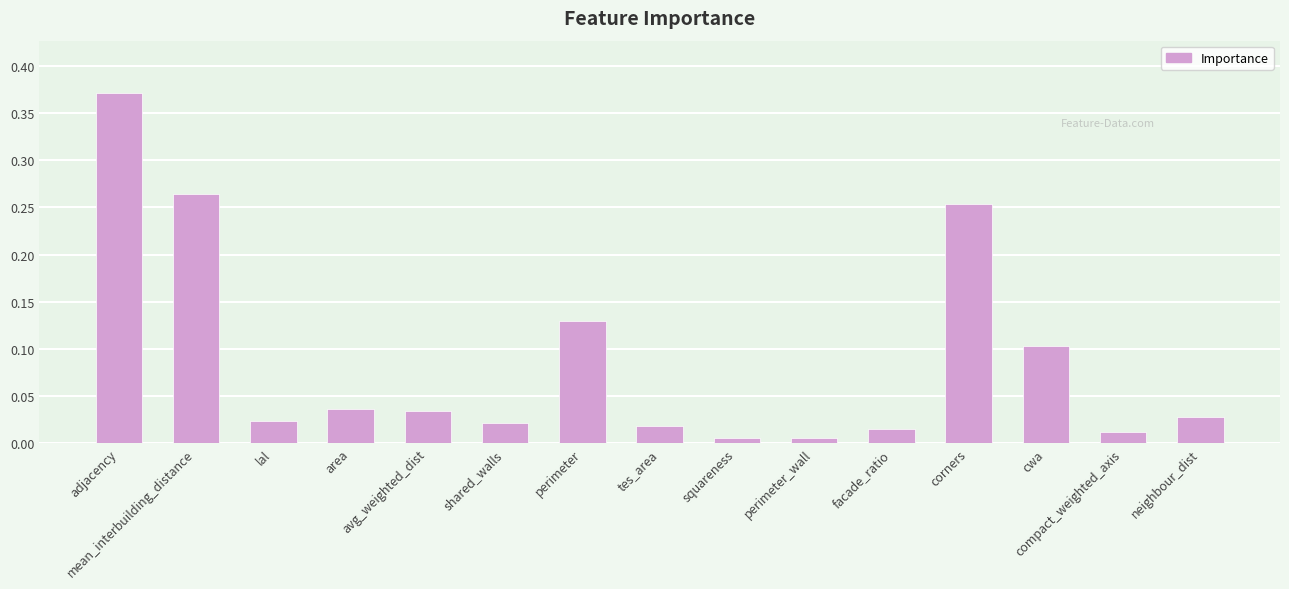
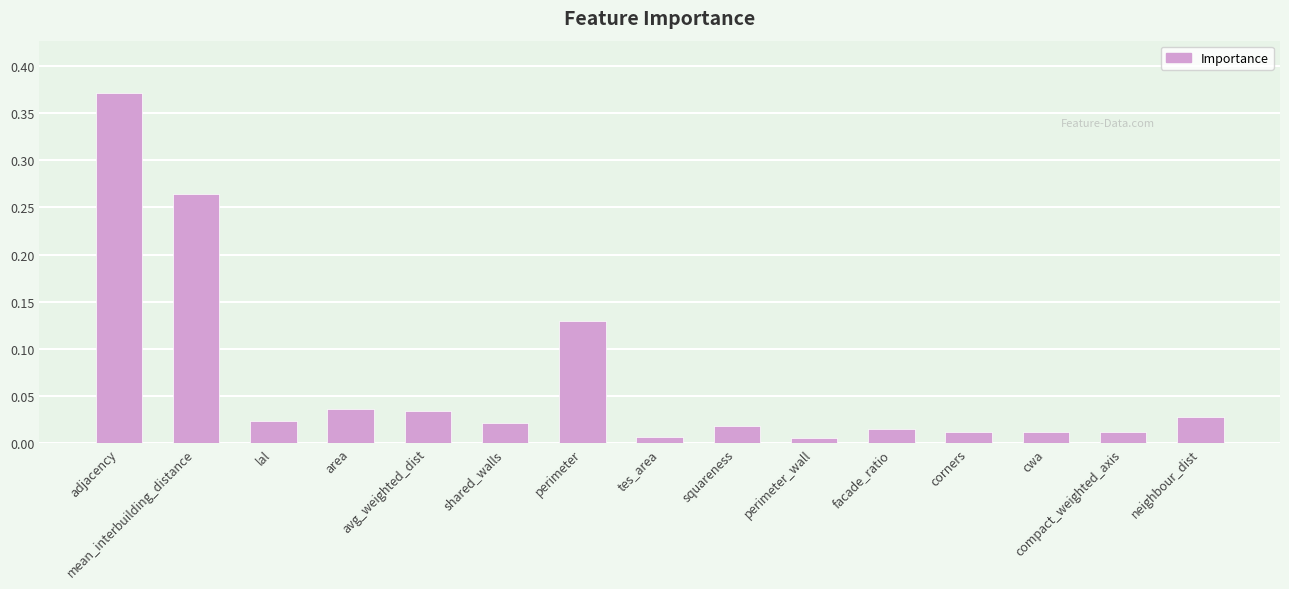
tes_area: 0.02 -> 0.01
squareness: 0.01 -> 0.02
corners: 0.25 -> 0.01
cwa: 0.10 -> 0.01
